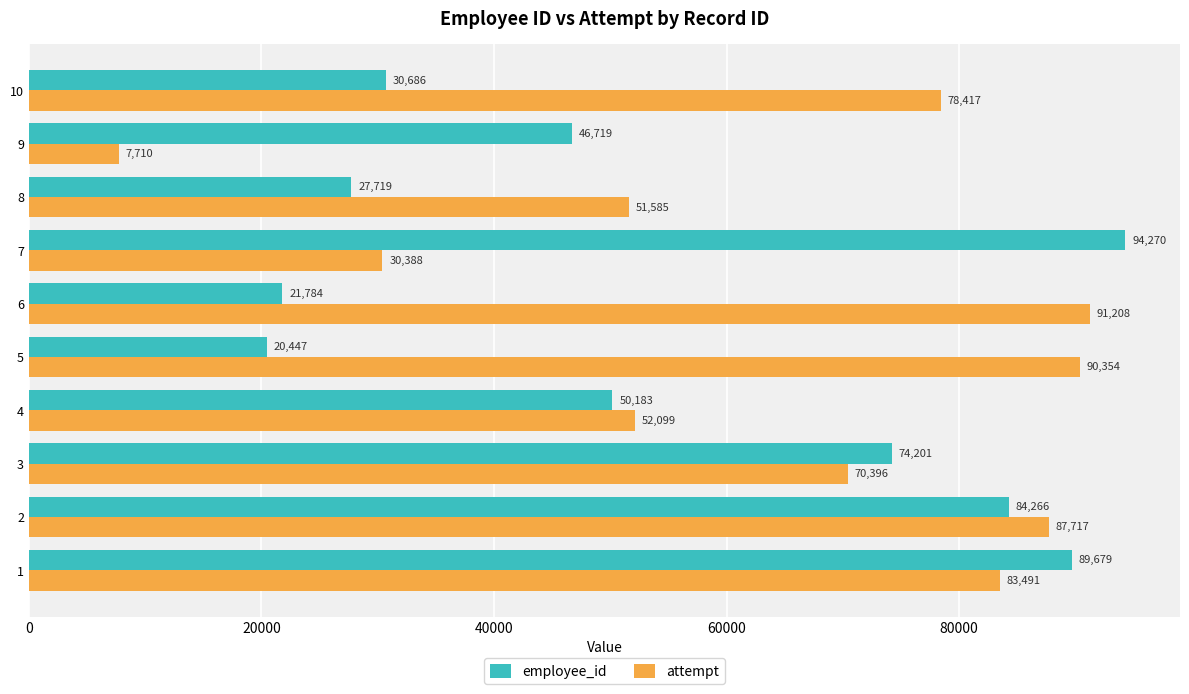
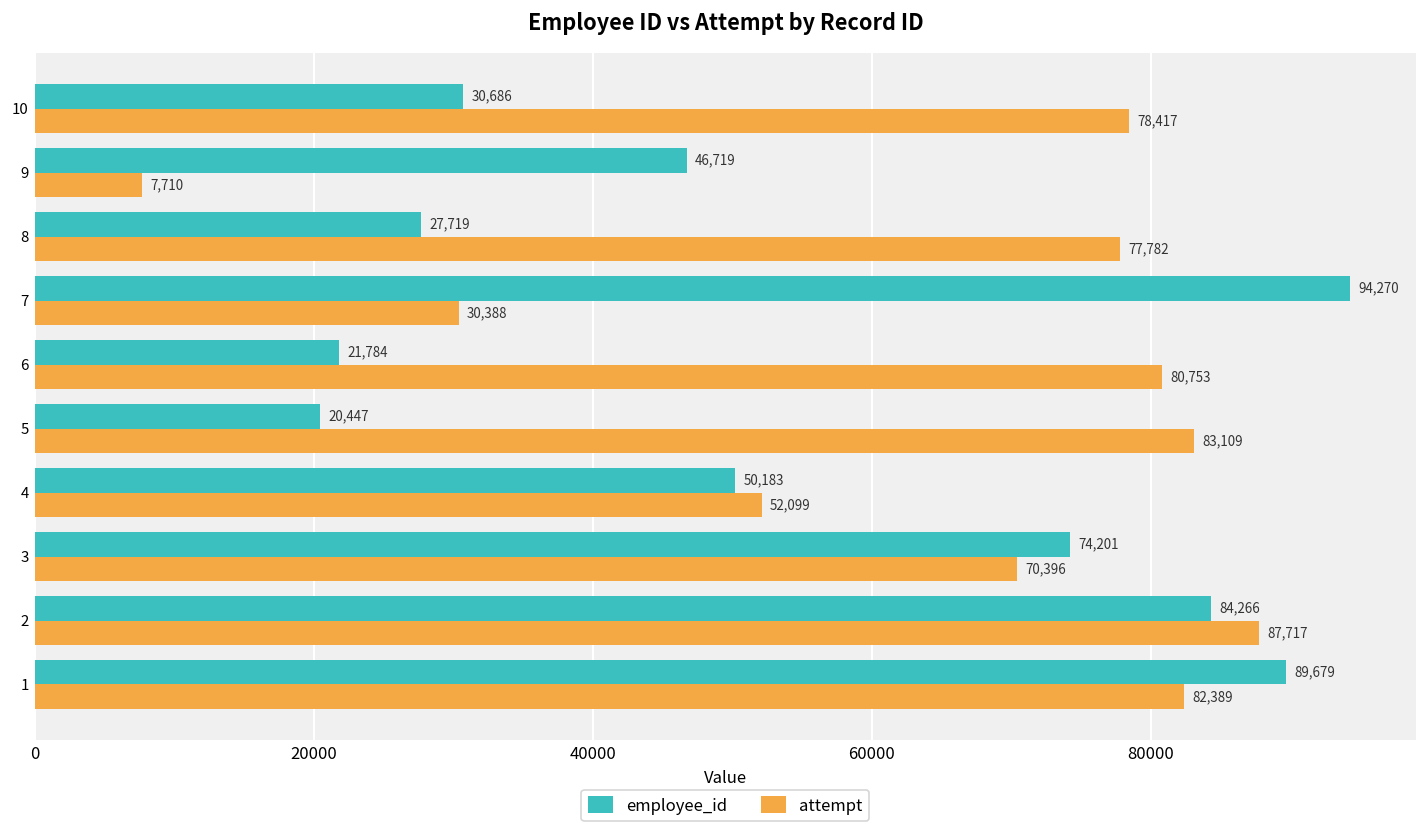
attempt, 8: 51,585 -> 77,782
attempt, 6: 91,208 -> 80,753
attempt, 5: 90,354 -> 83,109
attempt, 1: 83,491 -> 82,389
